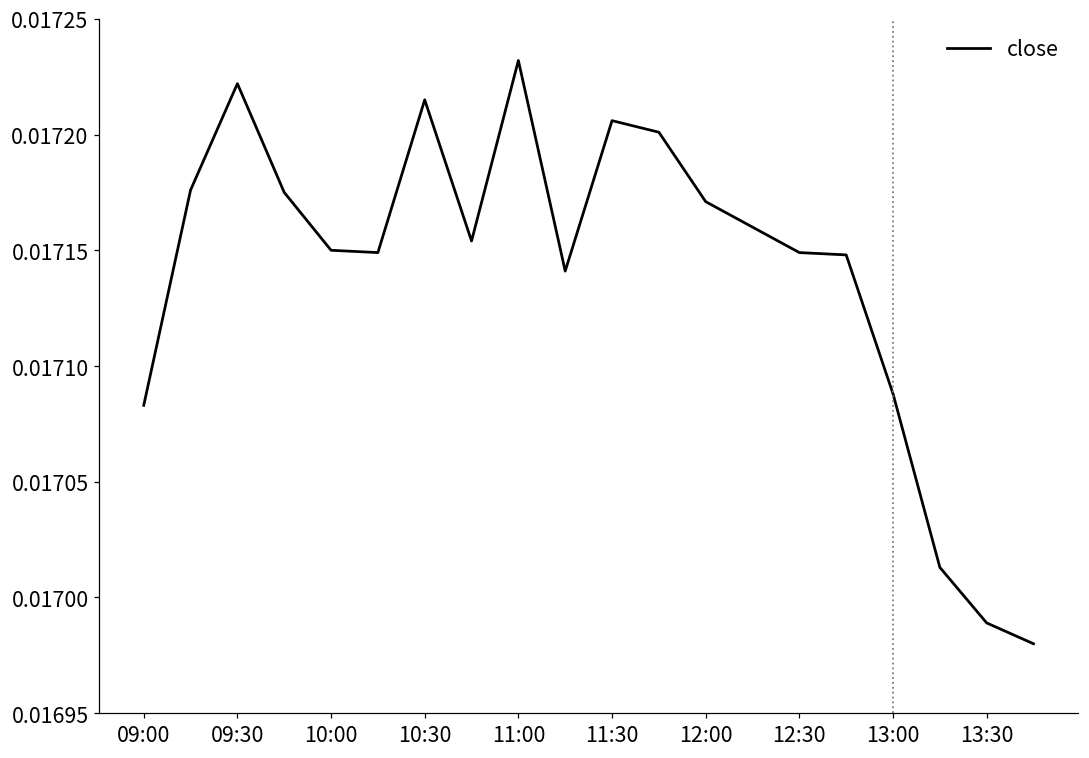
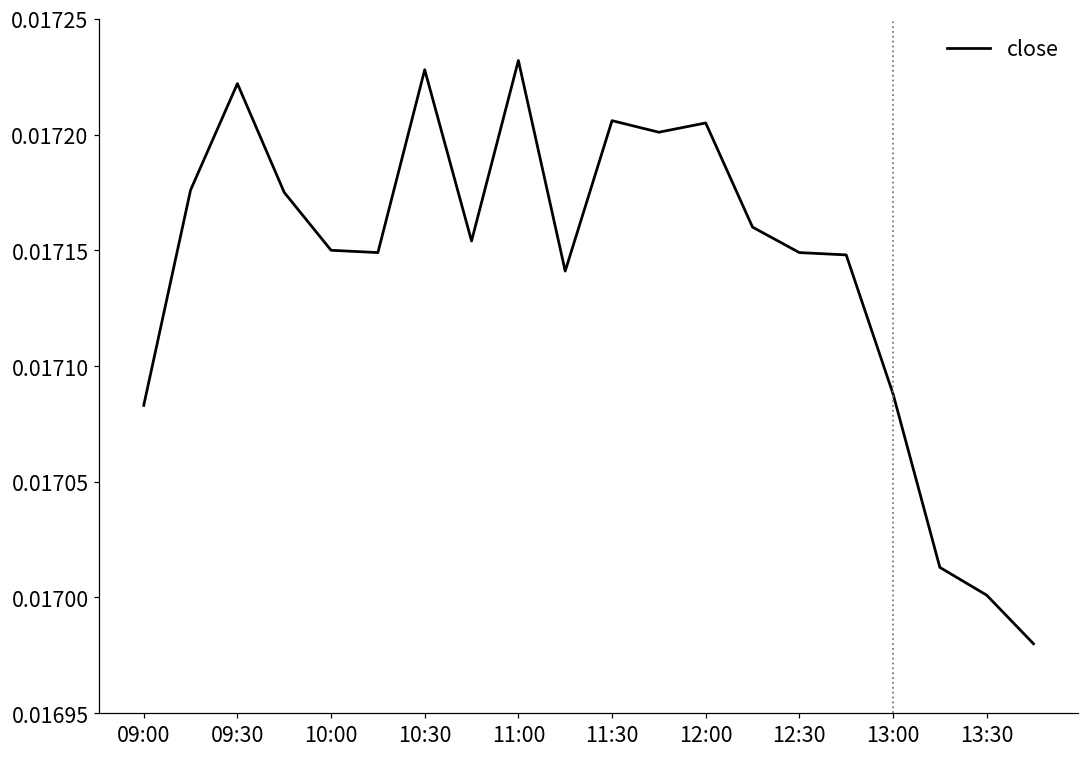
10:30: 0.017215 -> 0.017228
12:00: 0.017171 -> 0.017205
13:30: 0.016989 -> 0.017001
